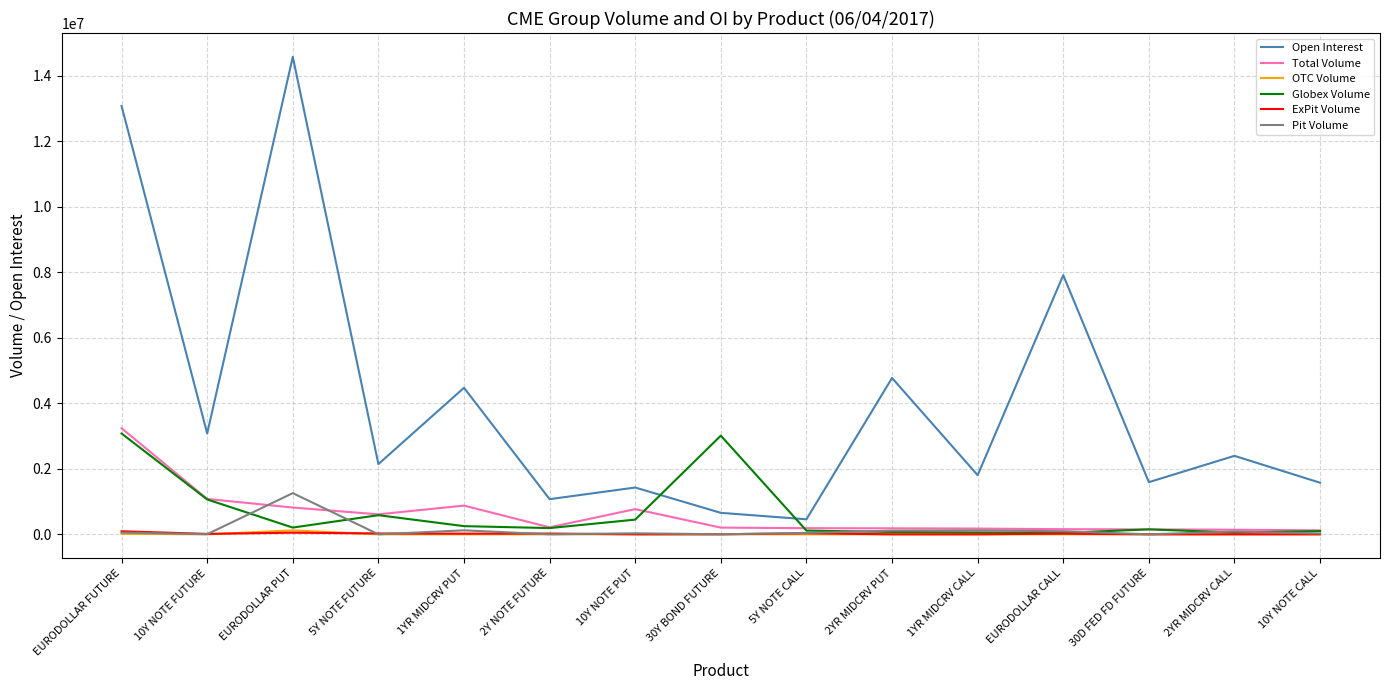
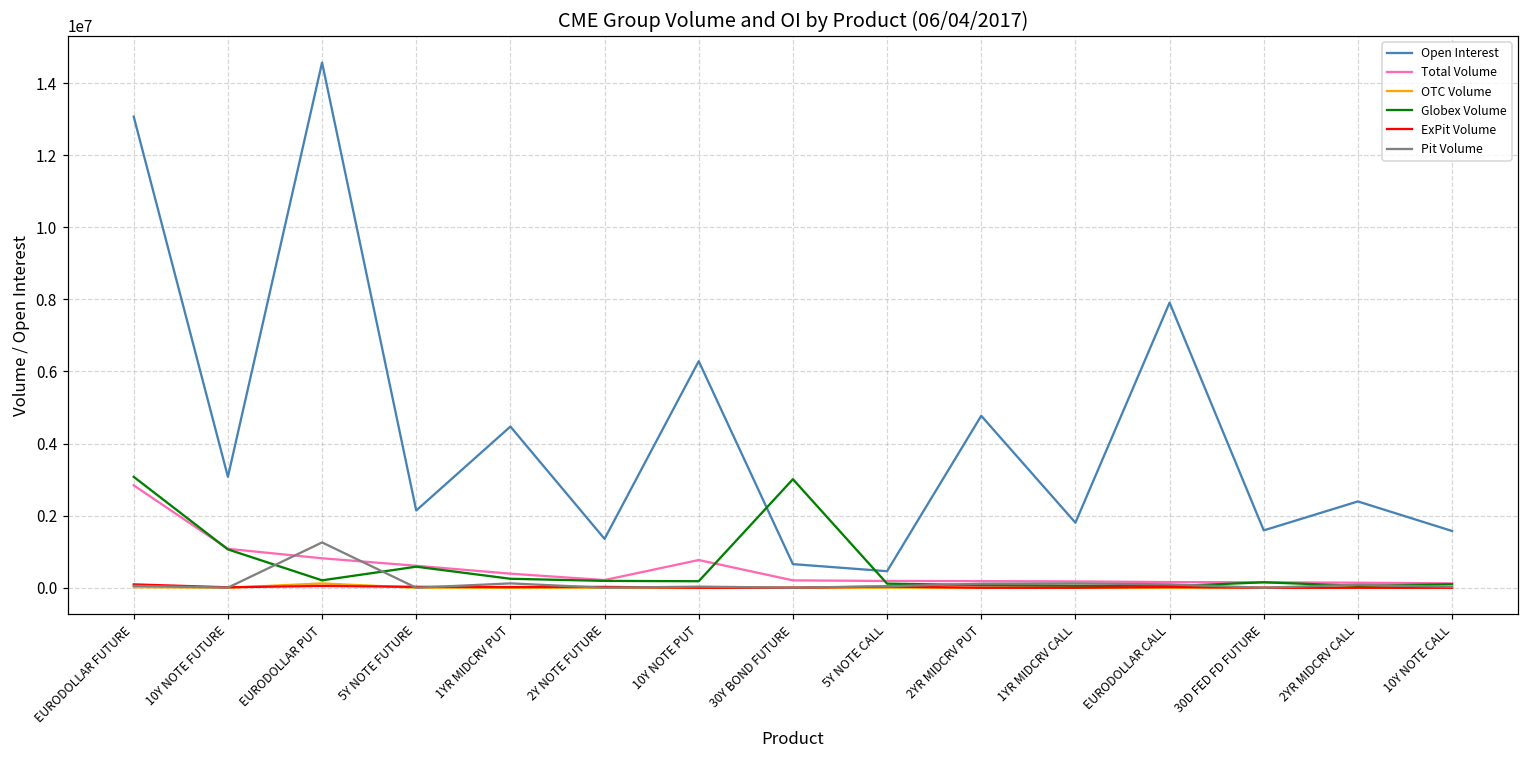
Total Volume, EURODOLLAR FUTURE: 3200000 -> 2800000
Total Volume, 1YR MIDCRV PUT: 900000 -> 400000
Open Interest, 2Y NOTE FUTURE: 1100000 -> 1400000
Open Interest, 10Y NOTE PUT: 1400000 -> 6300000
Globex Volume, 10Y NOTE PUT: 400000 -> 200000
